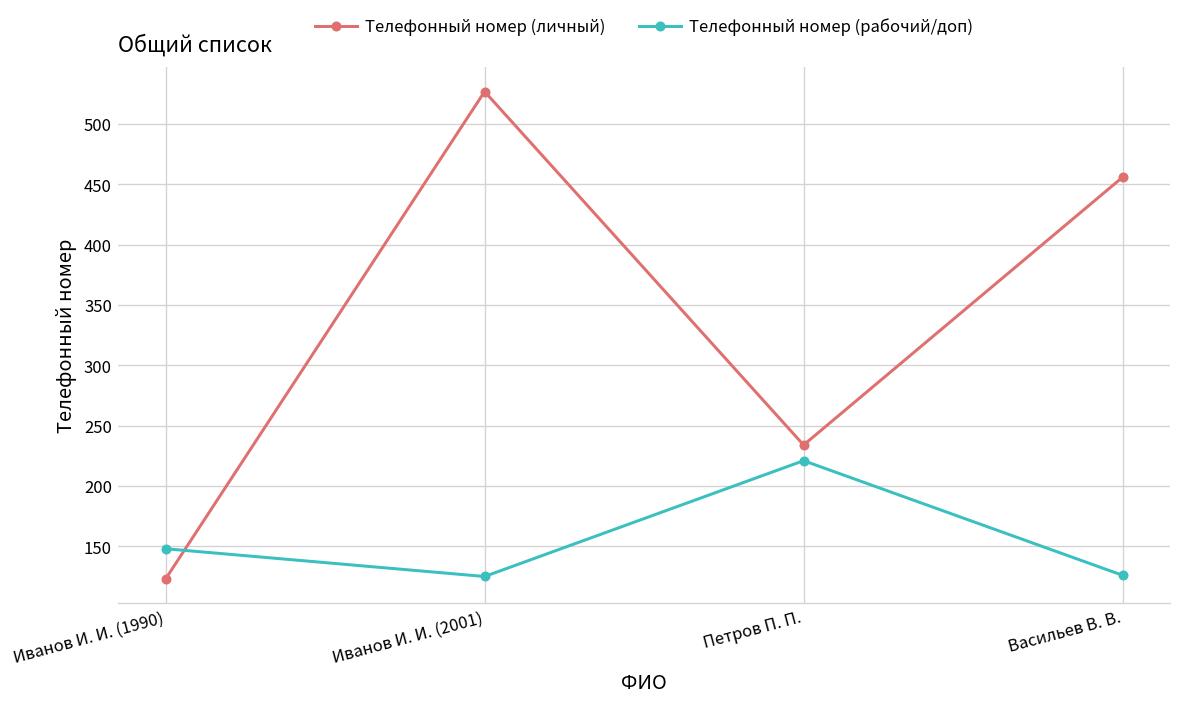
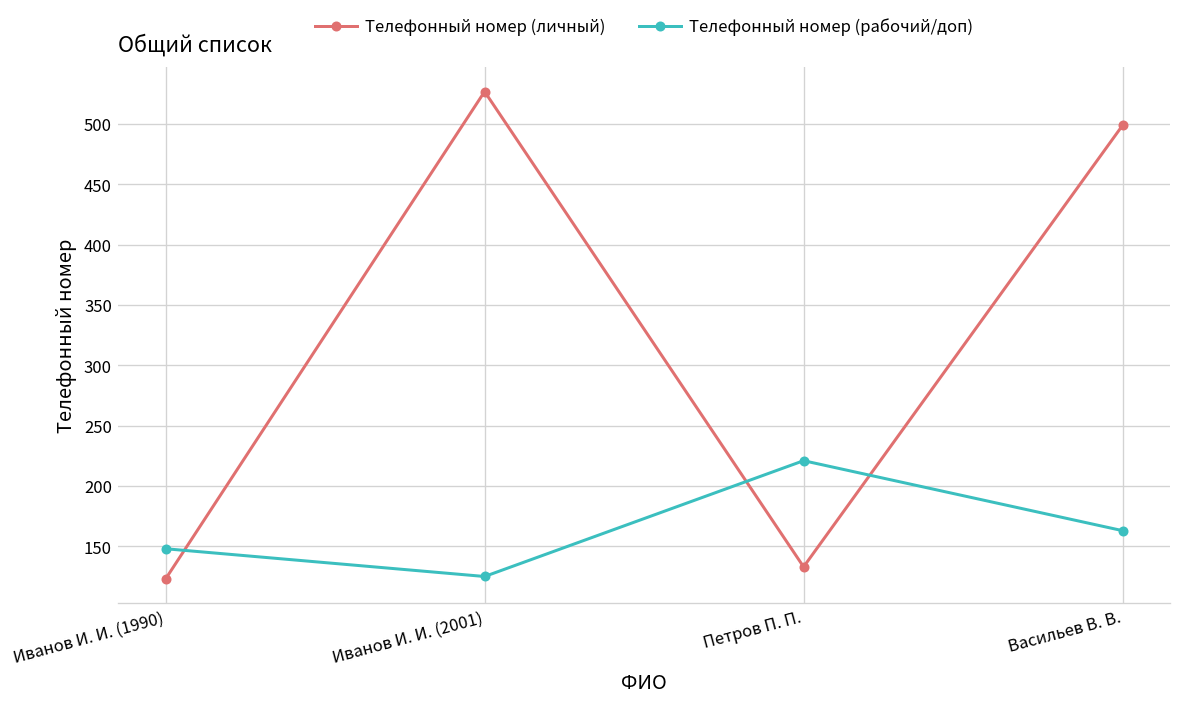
Телефонный номер (личный), Петров П. П.: 234 -> 133
Телефонный номер (личный), Васильев В. В.: 456 -> 499
Телефонный номер (рабочий/доп), Васильев В. В.: 126 -> 163
